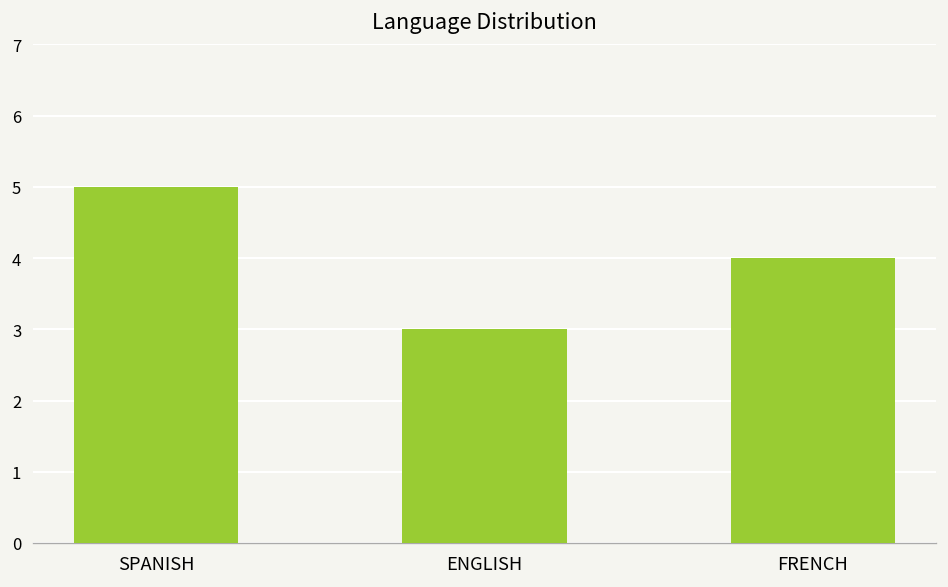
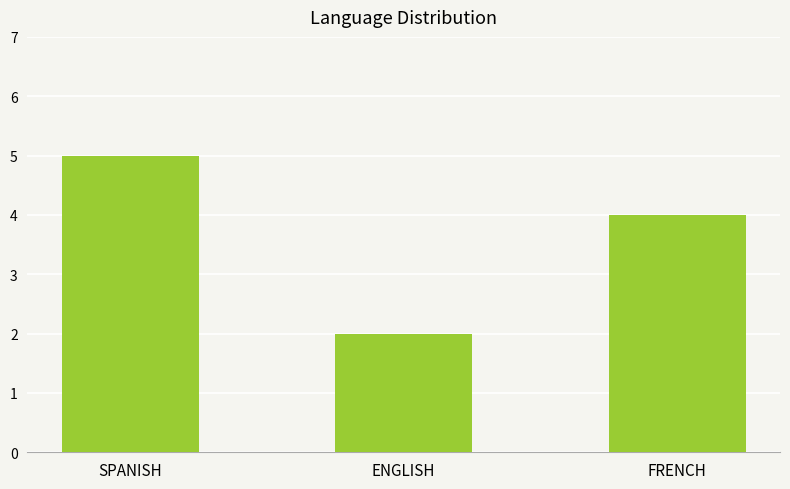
ENGLISH: 3 -> 2
